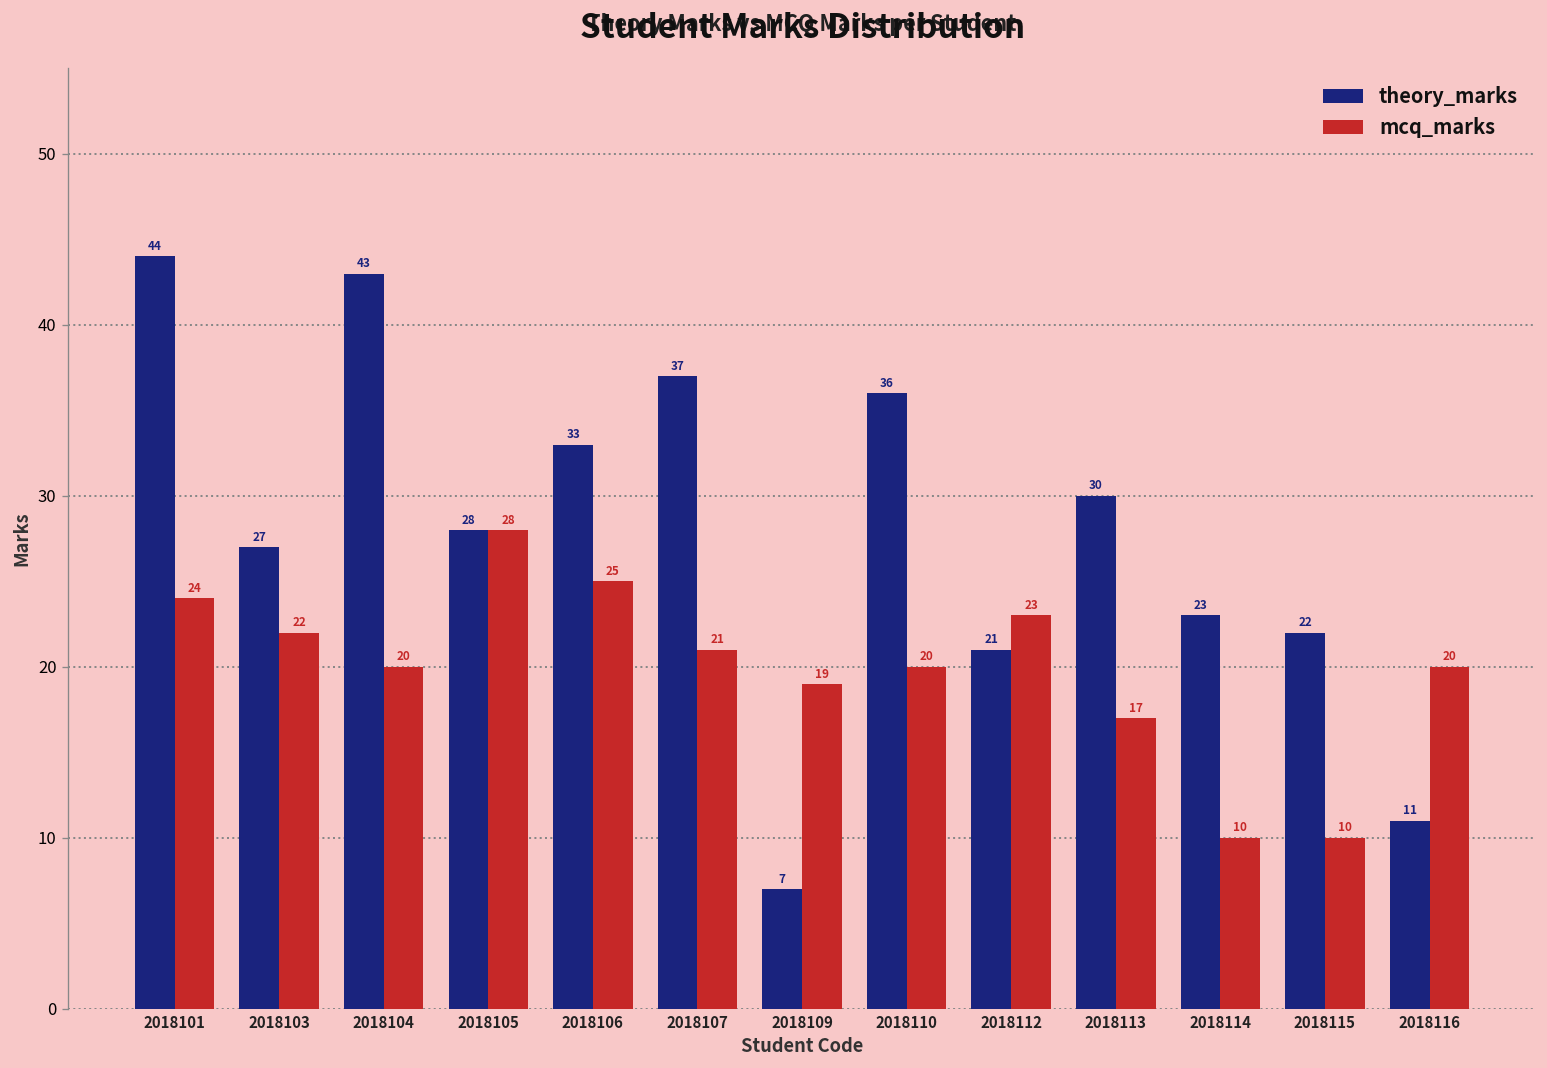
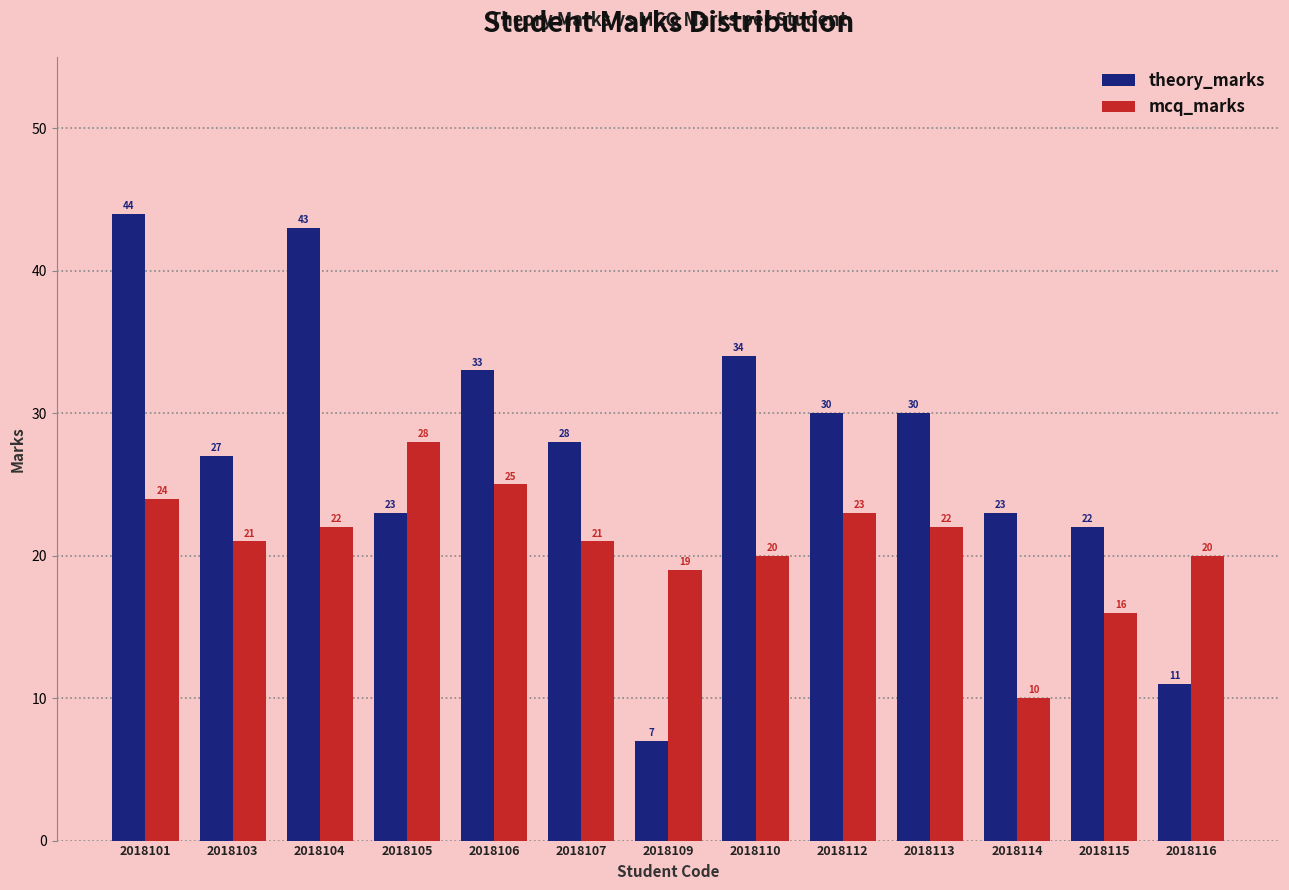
mcq_marks, 2018103: 22 -> 21
mcq_marks, 2018104: 20 -> 22
theory_marks, 2018105: 28 -> 23
theory_marks, 2018107: 37 -> 28
theory_marks, 2018110: 36 -> 34
theory_marks, 2018112: 21 -> 30
mcq_marks, 2018113: 17 -> 22
mcq_marks, 2018115: 10 -> 16
